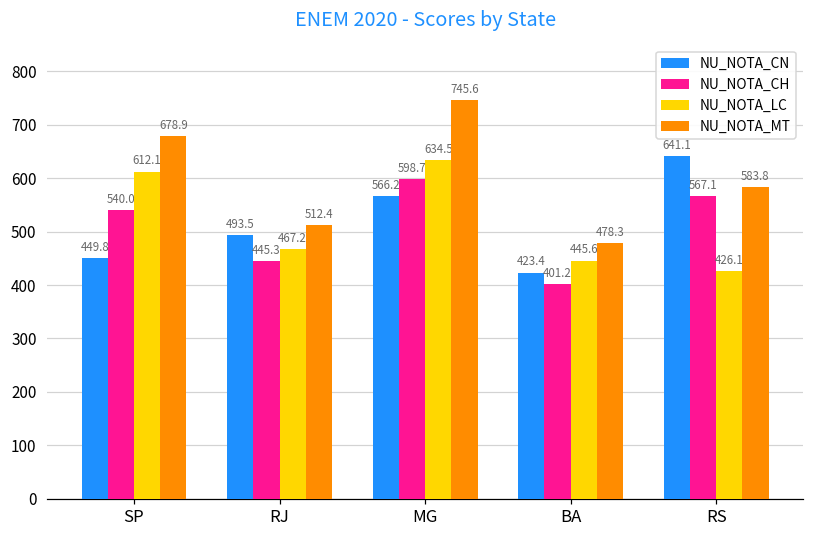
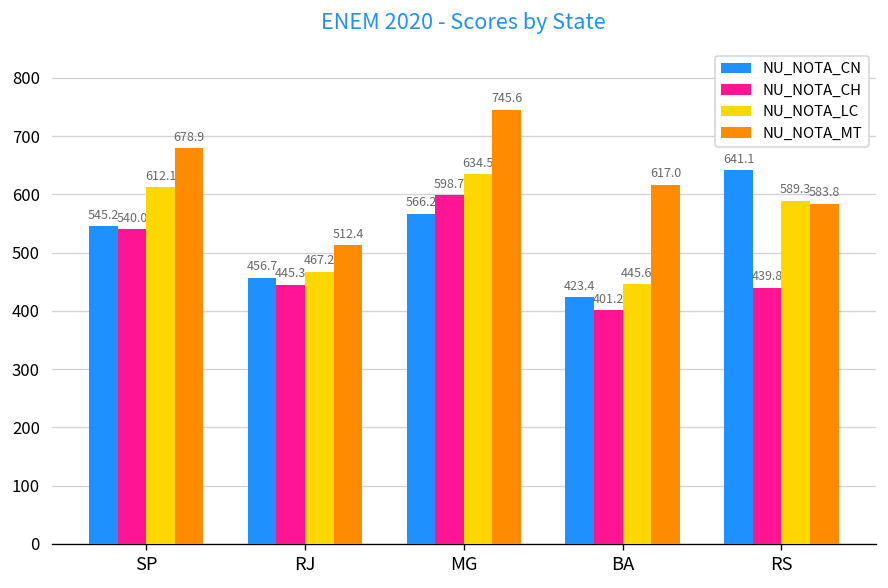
NU_NOTA_CN, SP: 449.8 -> 545.2
NU_NOTA_CN, RJ: 493.5 -> 456.7
NU_NOTA_MT, BA: 478.3 -> 617.0
NU_NOTA_CH, RS: 567.1 -> 439.8
NU_NOTA_LC, RS: 426.1 -> 589.3
